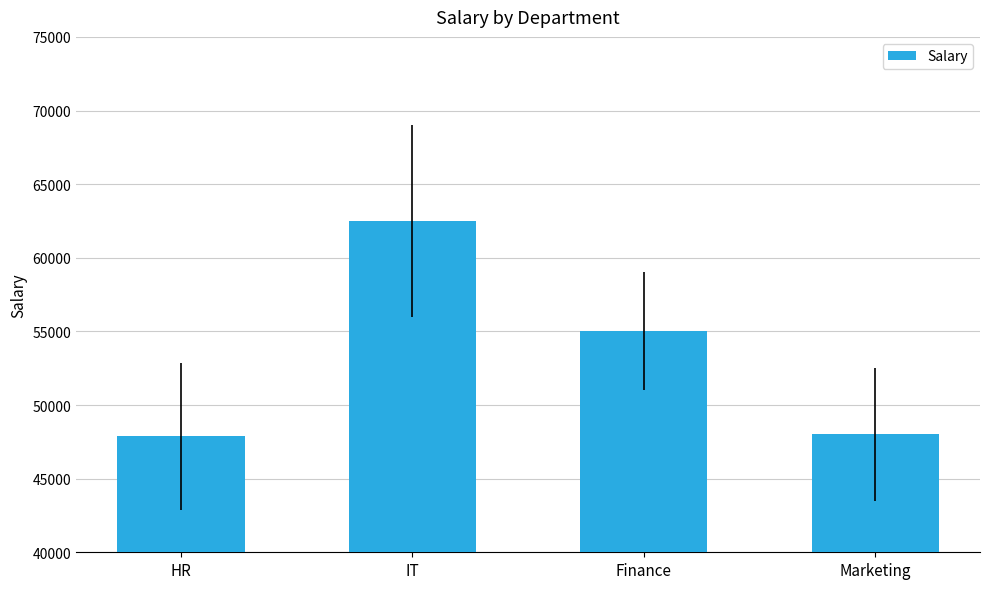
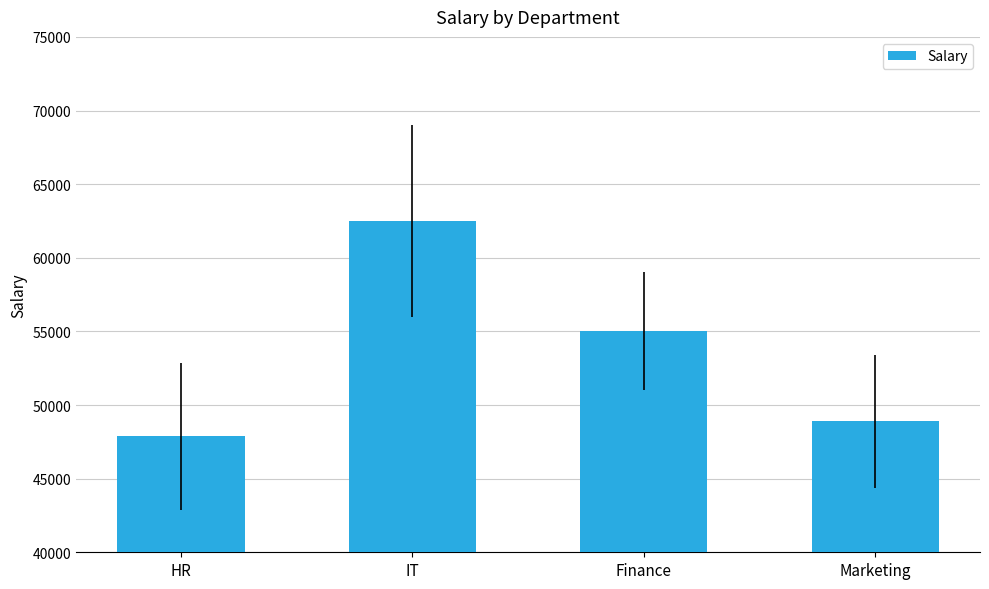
Marketing: 48000 -> 48900
